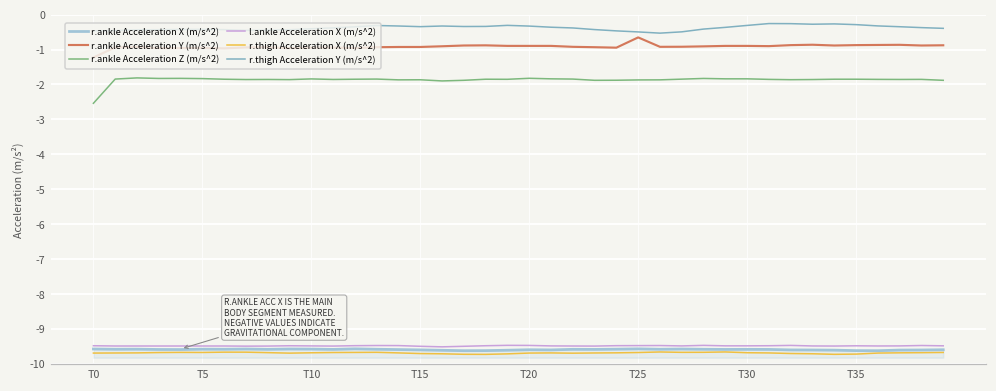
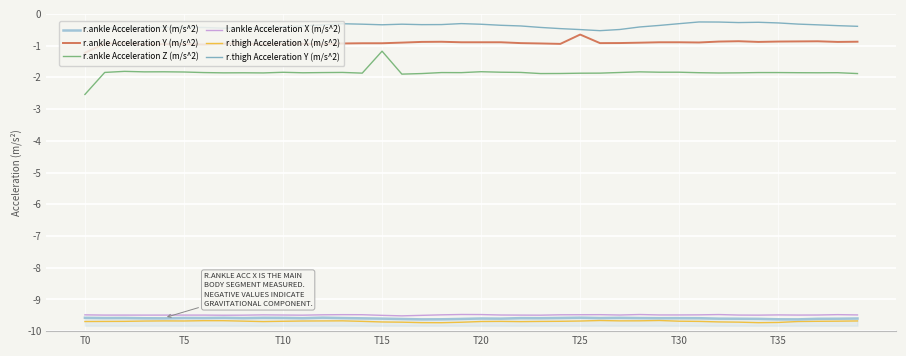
r.ankle Acceleration Z (m/s^2), T15: -1.9 -> -1.2
